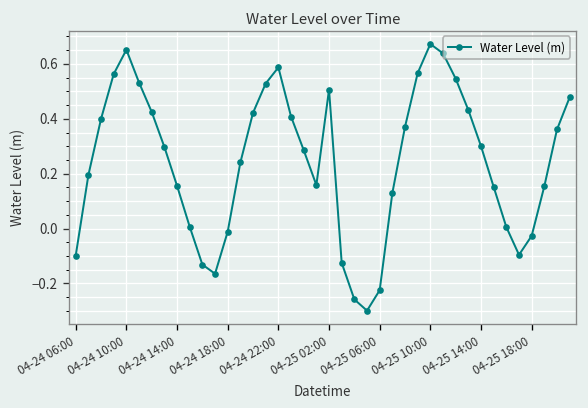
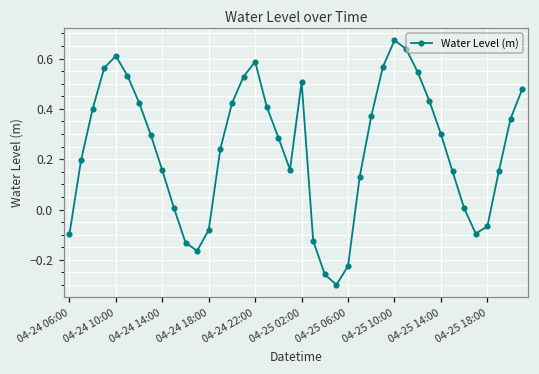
04-24 10:00: 0.65 -> 0.61
04-24 18:00: -0.01 -> -0.08
04-25 18:00: -0.03 -> -0.07
